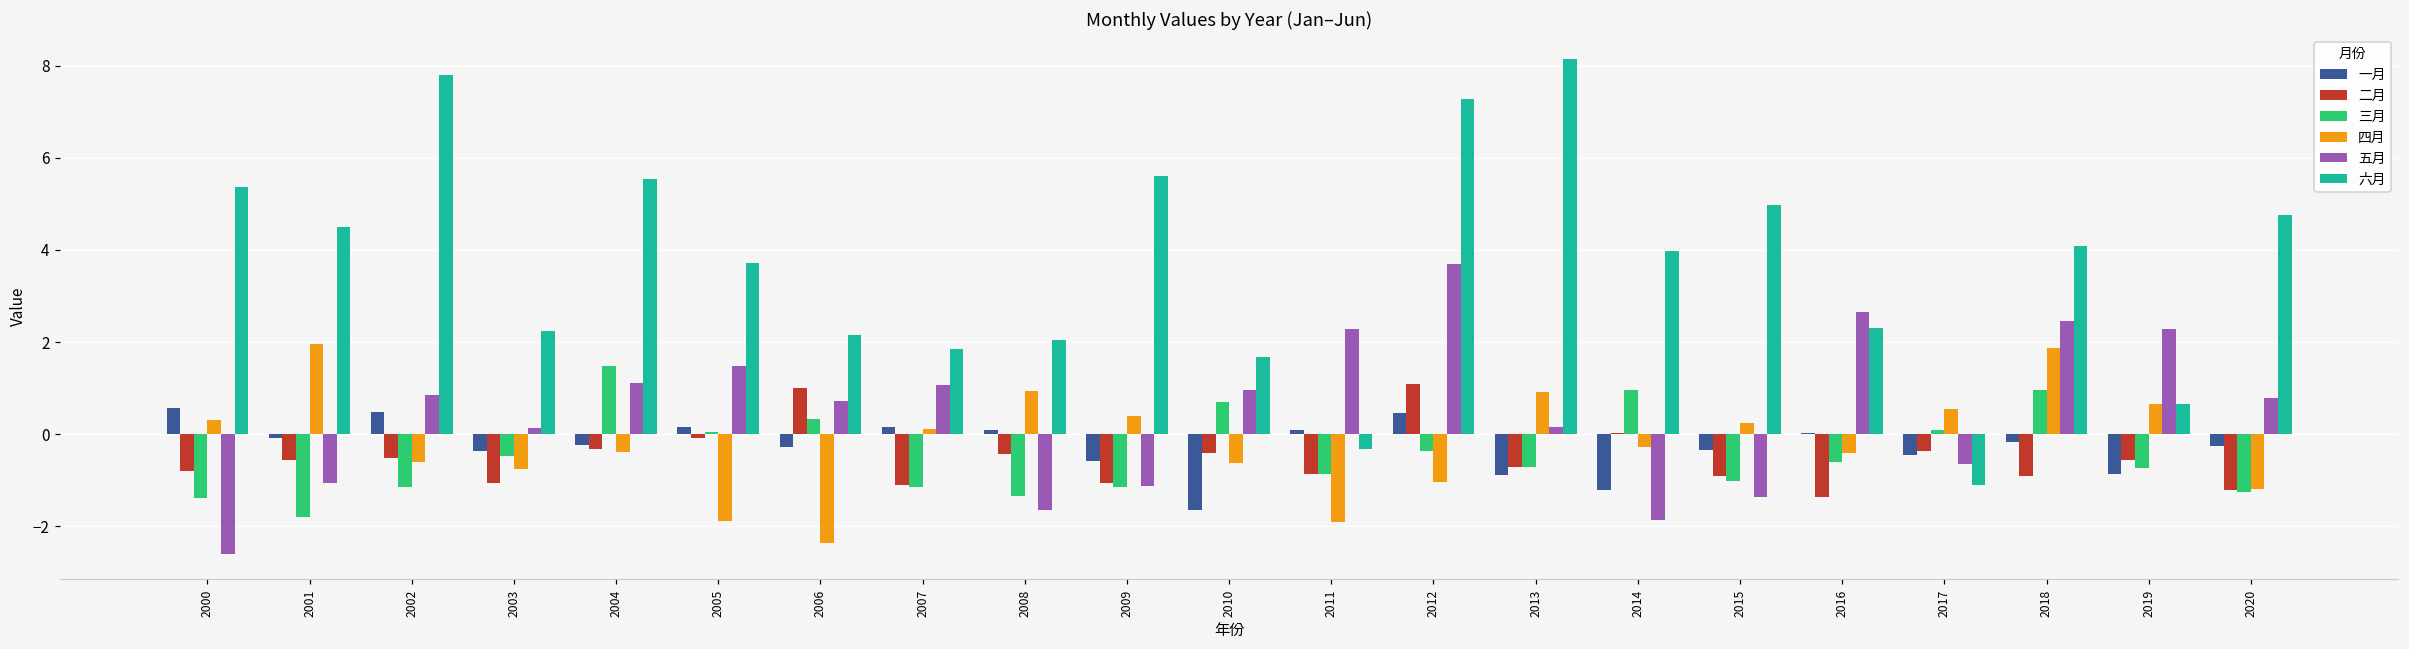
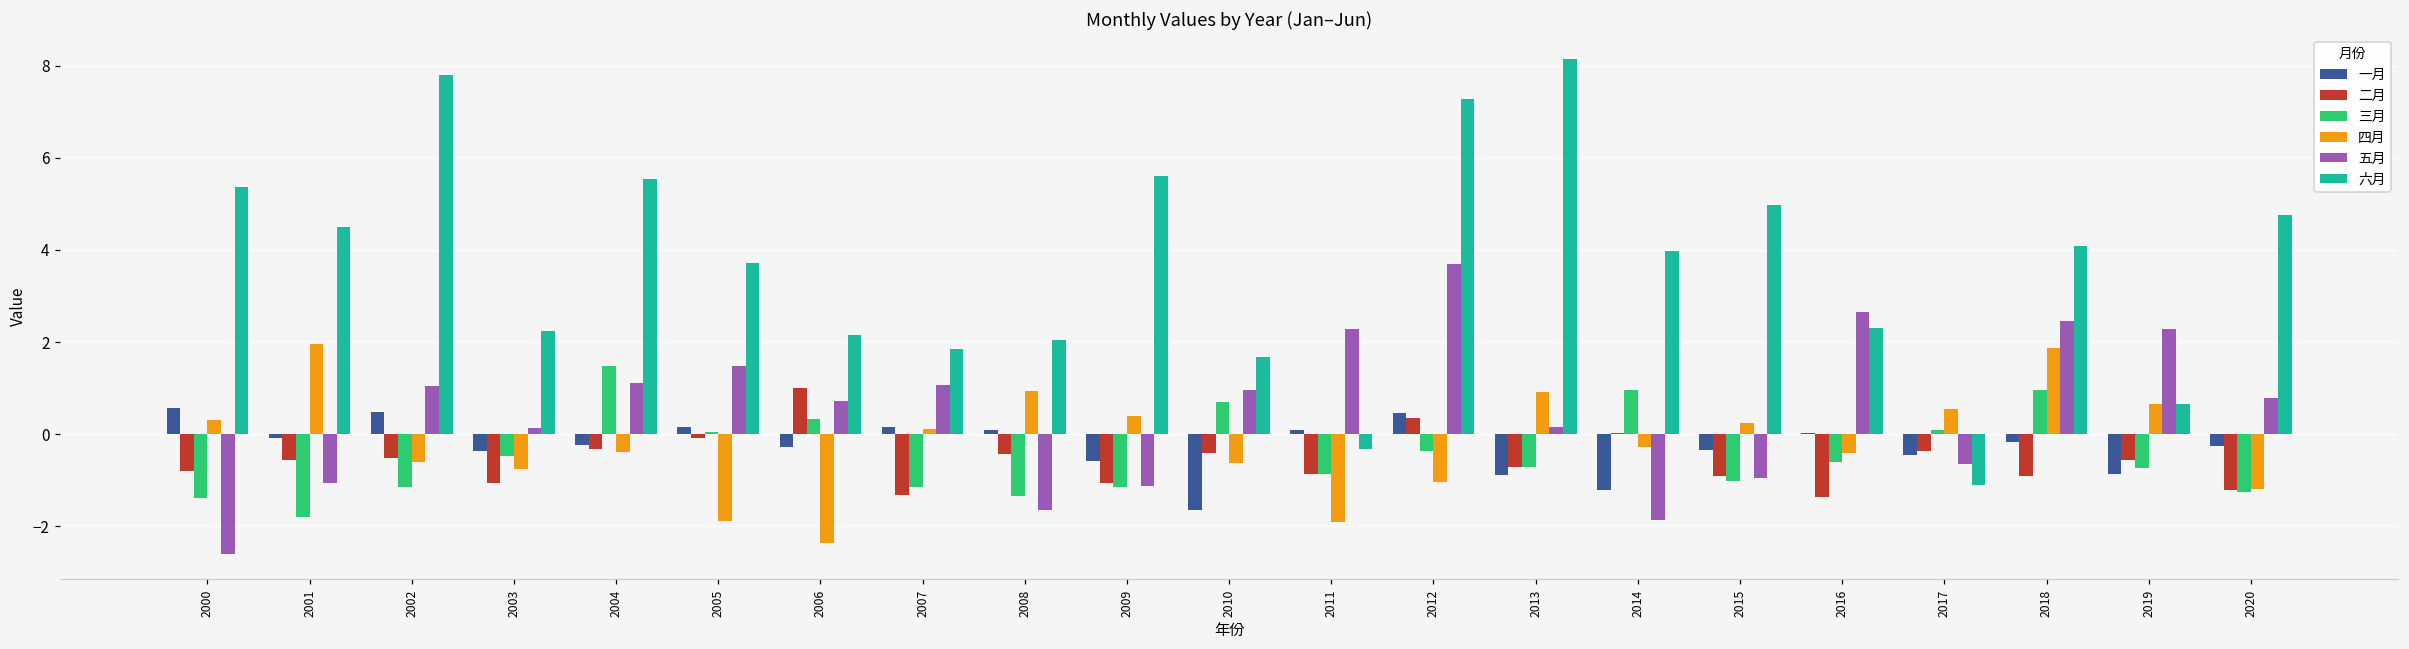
五月, 2002: 0.8 -> 1.1
二月, 2007: -1.1 -> -1.3
二月, 2012: 1.1 -> 0.3
五月, 2015: -1.4 -> -0.9
